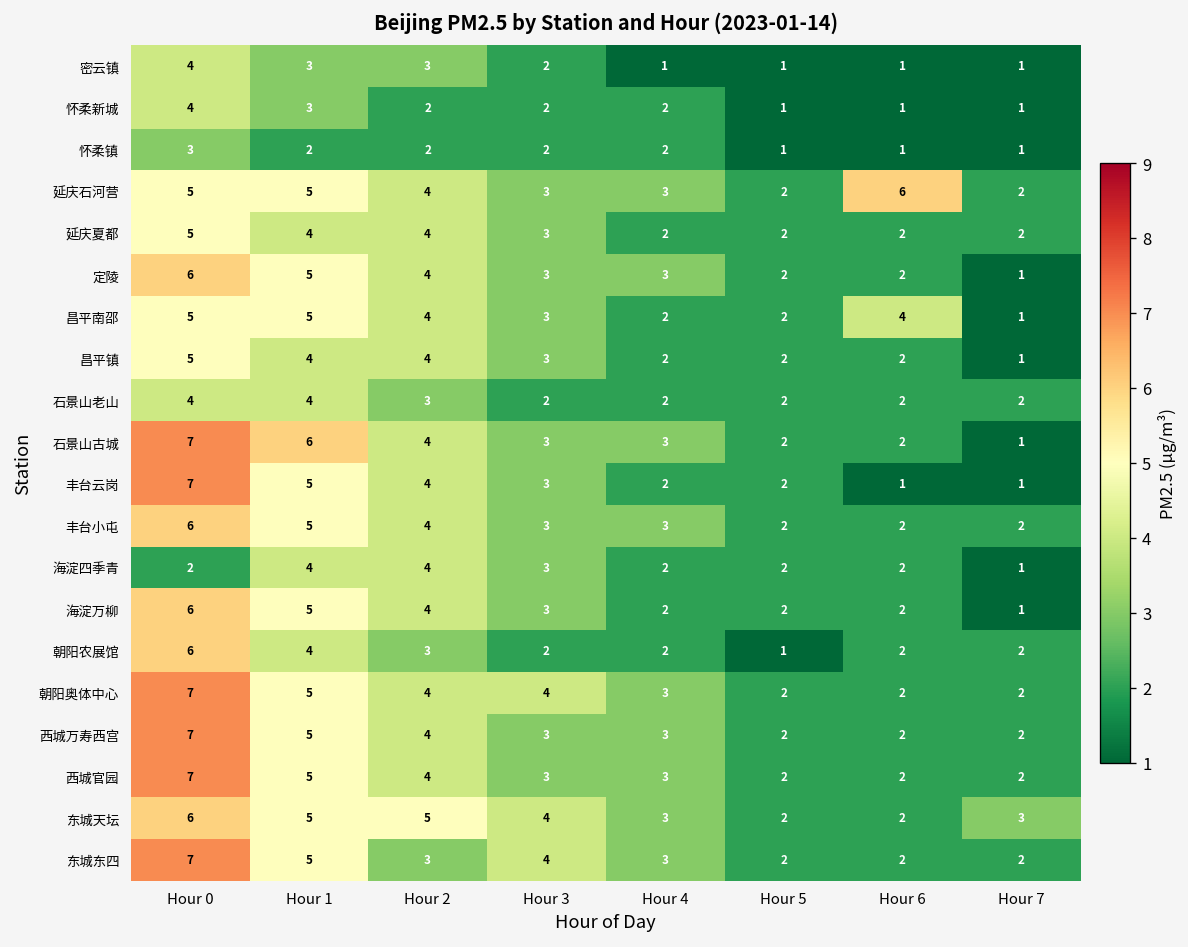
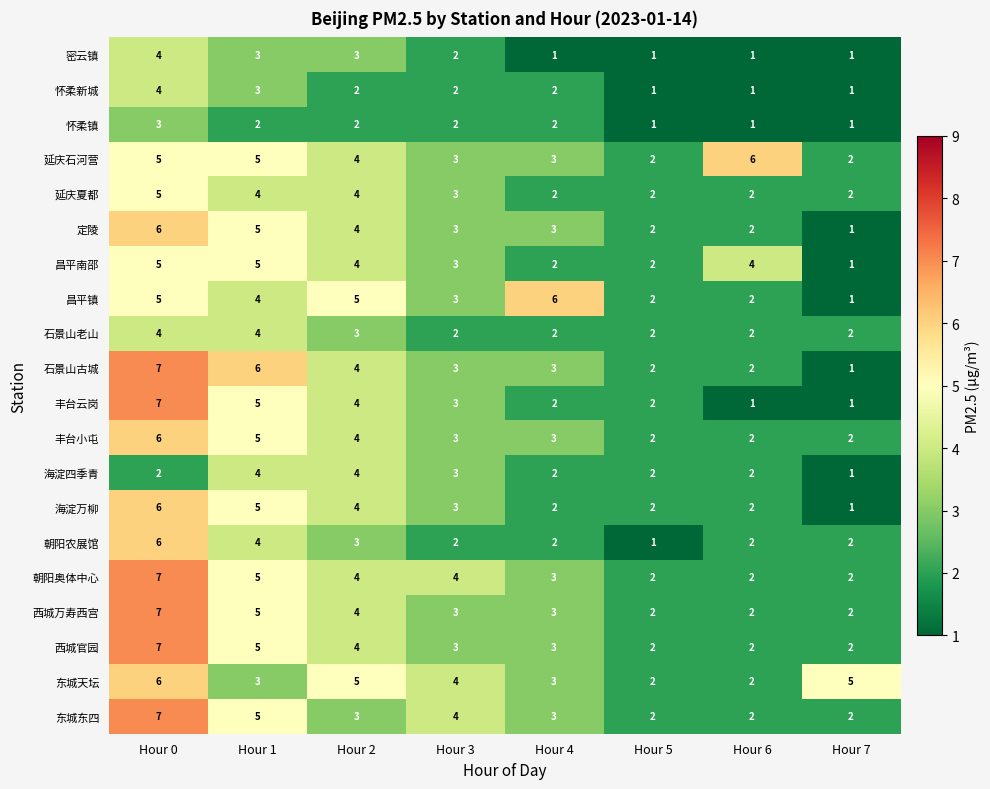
昌平镇, Hour 2: 4 -> 5
昌平镇, Hour 4: 2 -> 6
东城天坛, Hour 1: 5 -> 3
东城天坛, Hour 7: 3 -> 5
